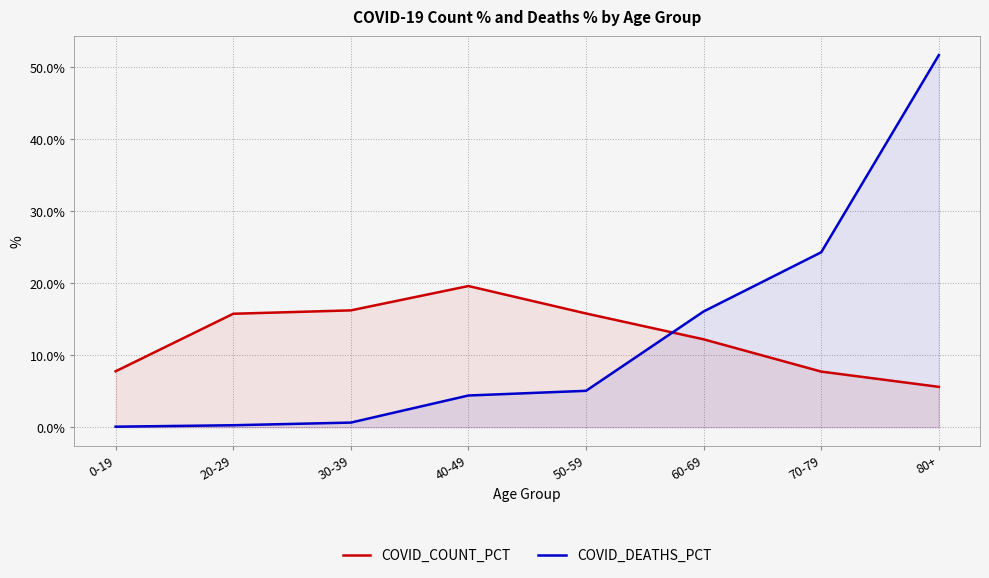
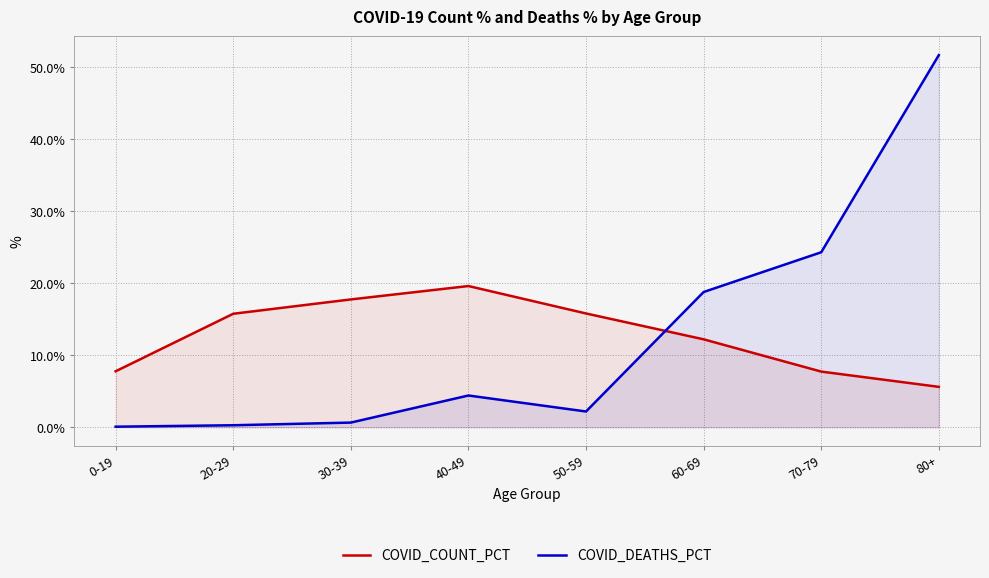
COVID_COUNT_PCT, 30-39: 16% -> 18%
COVID_DEATHS_PCT, 50-59: 5% -> 2%
COVID_DEATHS_PCT, 60-69: 16% -> 19%
